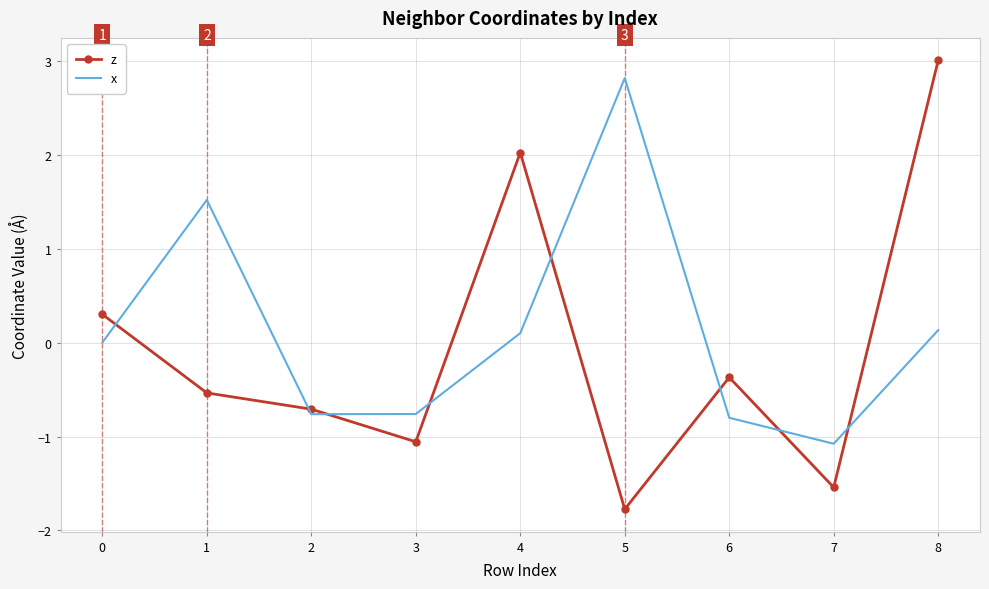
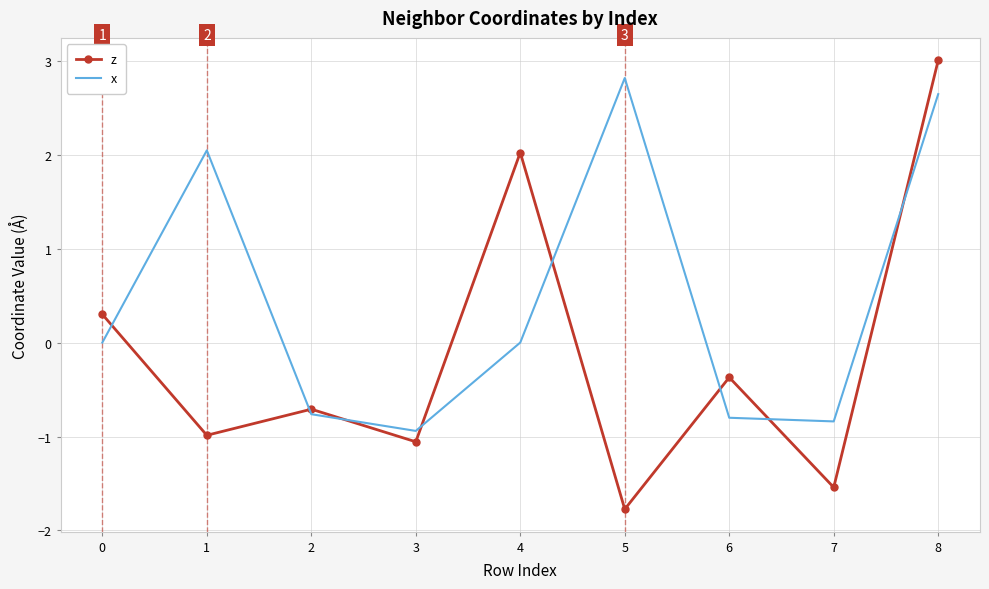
z, 1: -0.5 -> -1.0
x, 1: 1.5 -> 2.0
x, 3: -0.8 -> -0.9
x, 4: 0.1 -> 0.0
x, 7: -1.1 -> -0.8
x, 8: 0.1 -> 2.6
